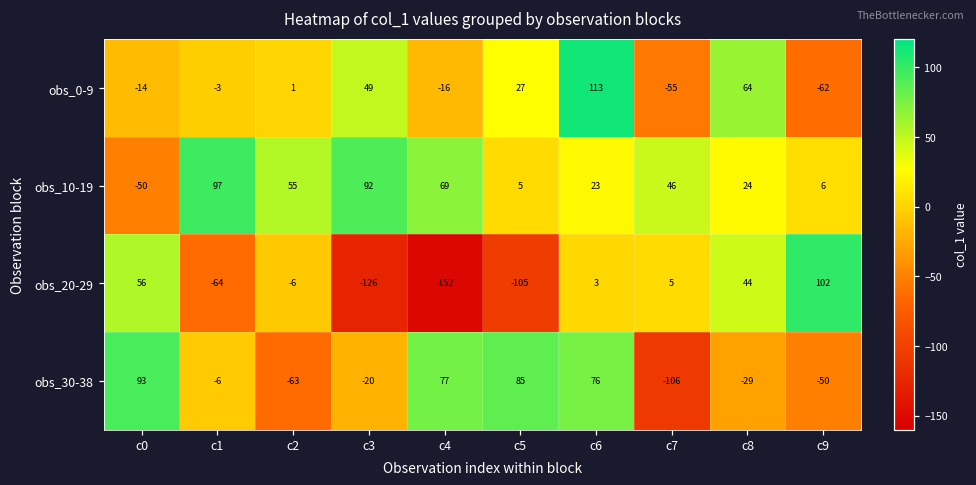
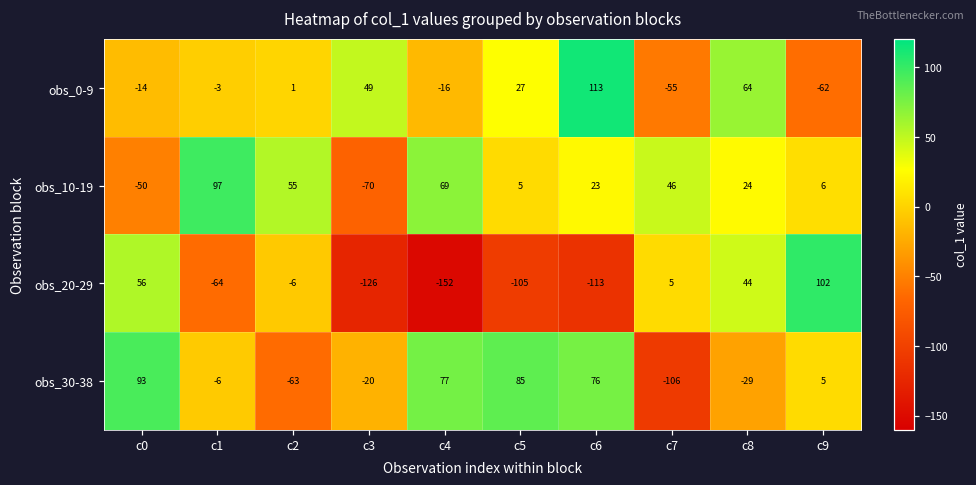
obs_10-19, c3: 92 -> -70
obs_20-29, c6: 3 -> -113
obs_30-38, c9: -50 -> 5
